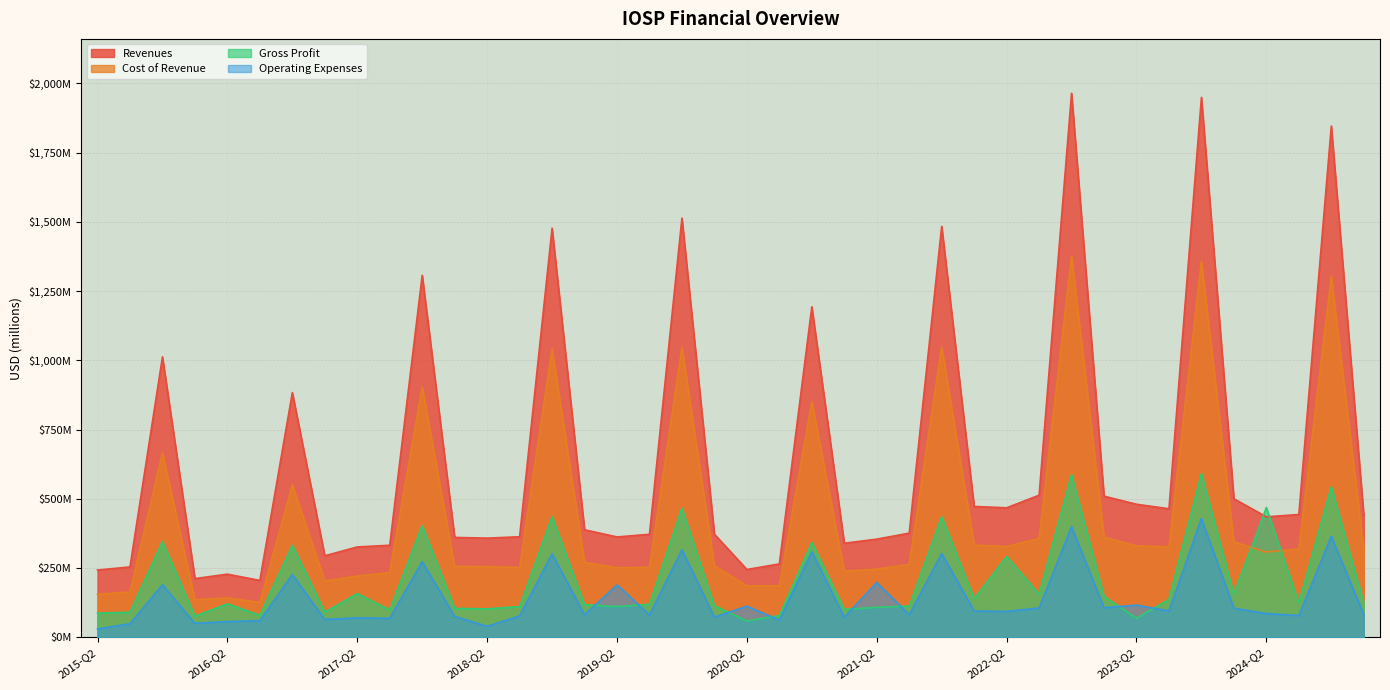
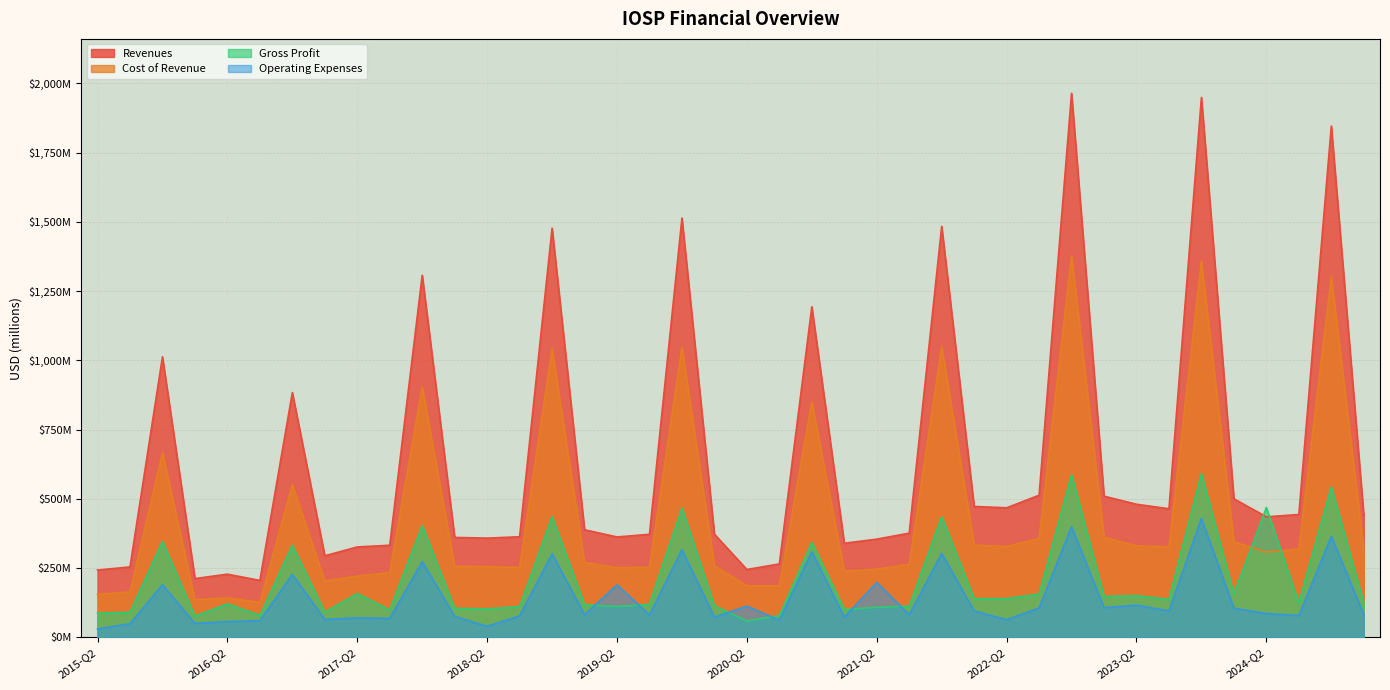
Gross Profit, 2022-Q2: $290,000,000 -> $140,000,000
Operating Expenses, 2022-Q2: $90,000,000 -> $60,000,000
Gross Profit, 2023-Q2: $70,000,000 -> $150,000,000
